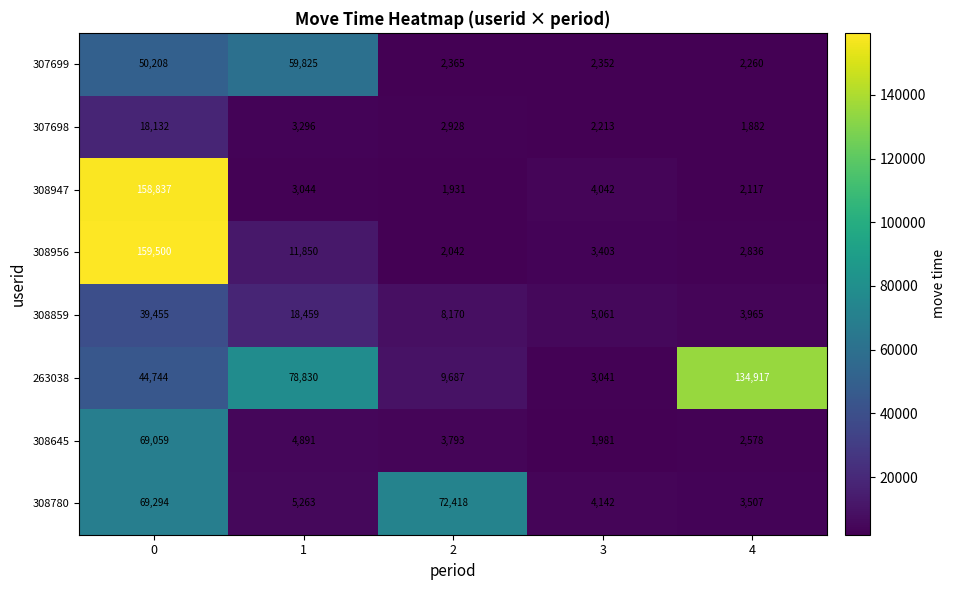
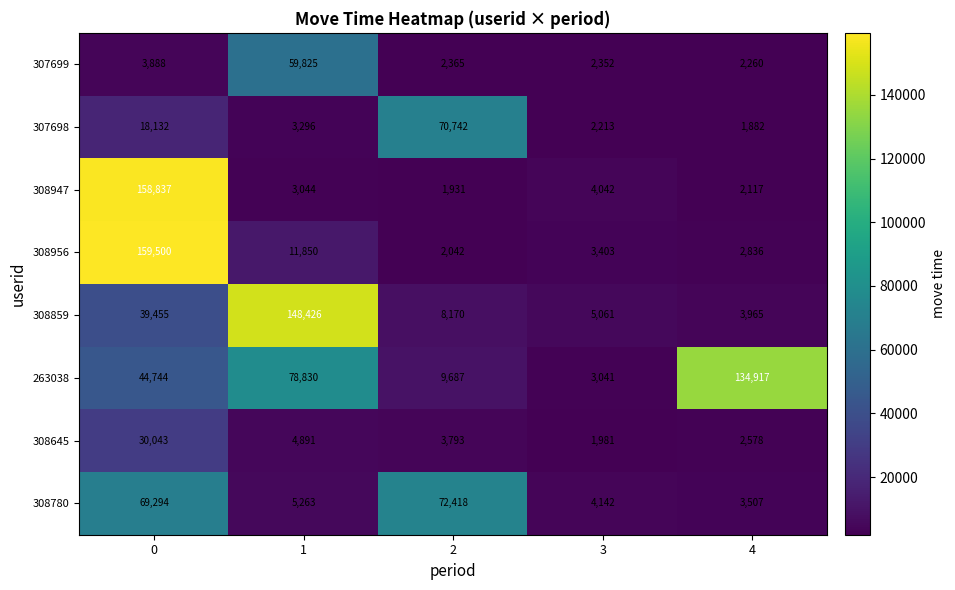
307699, 0: 50,208 -> 3,888
307698, 2: 2,928 -> 70,742
308859, 1: 18,459 -> 148,426
308645, 0: 69,059 -> 30,043
